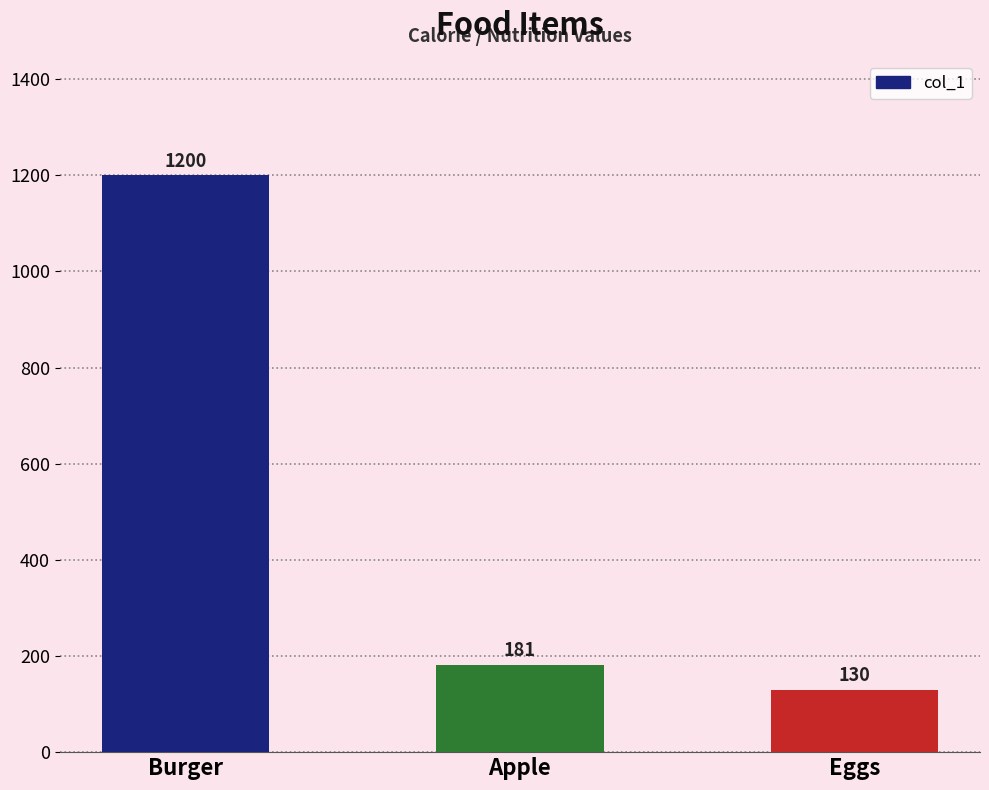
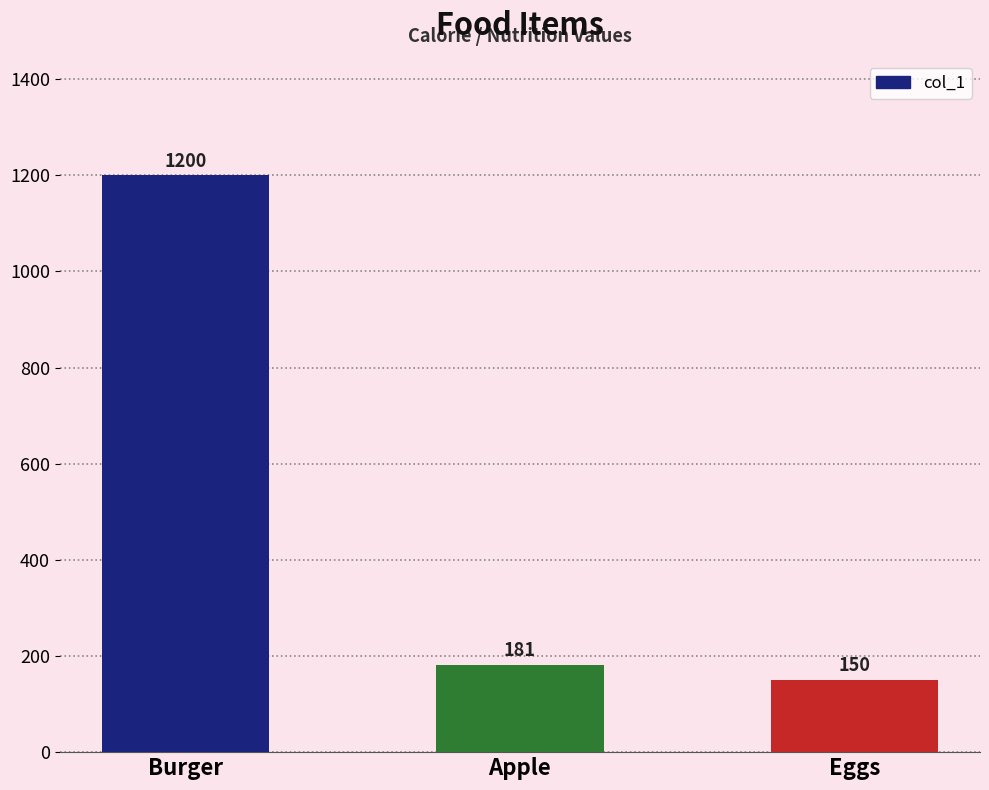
Eggs: 130 -> 150
